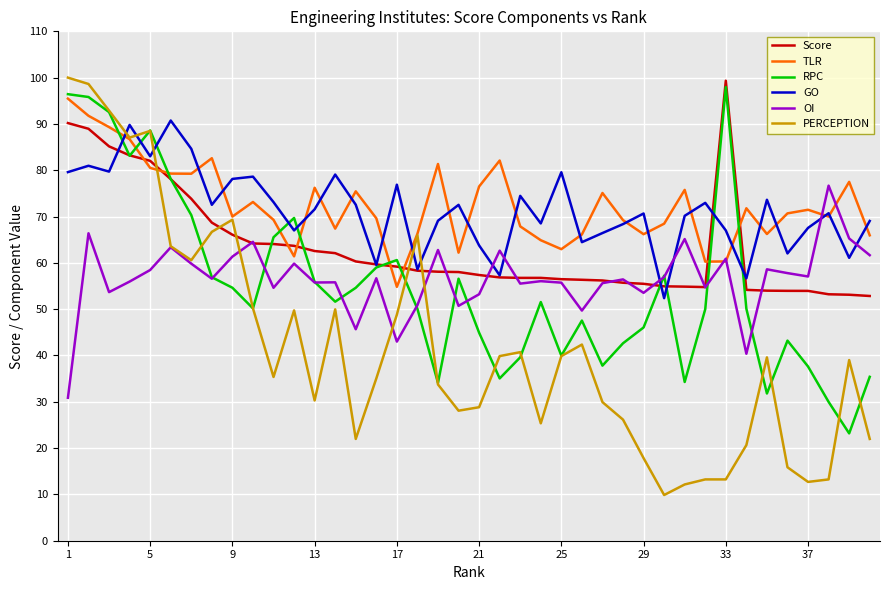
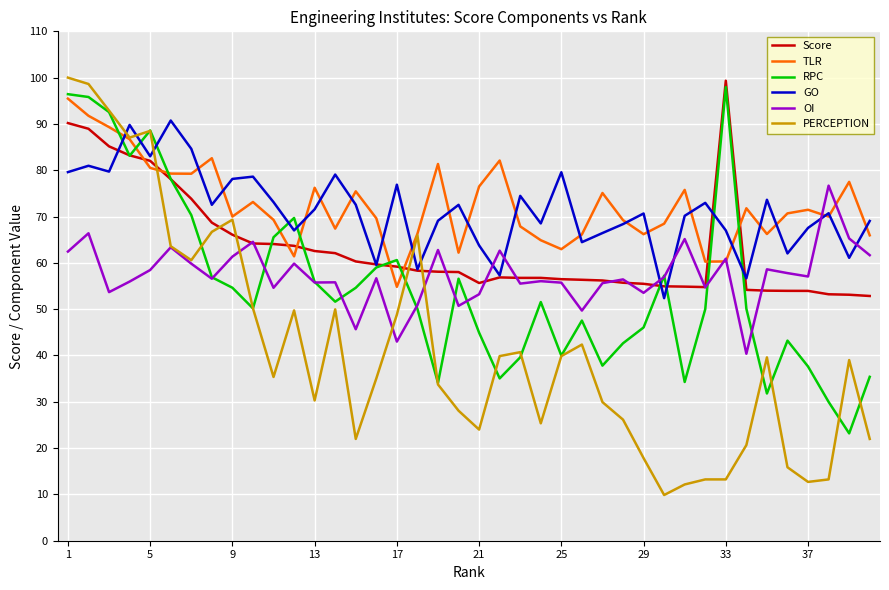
OI, 1: 31 -> 62
Score, 21: 57 -> 56
PERCEPTION, 21: 29 -> 24
